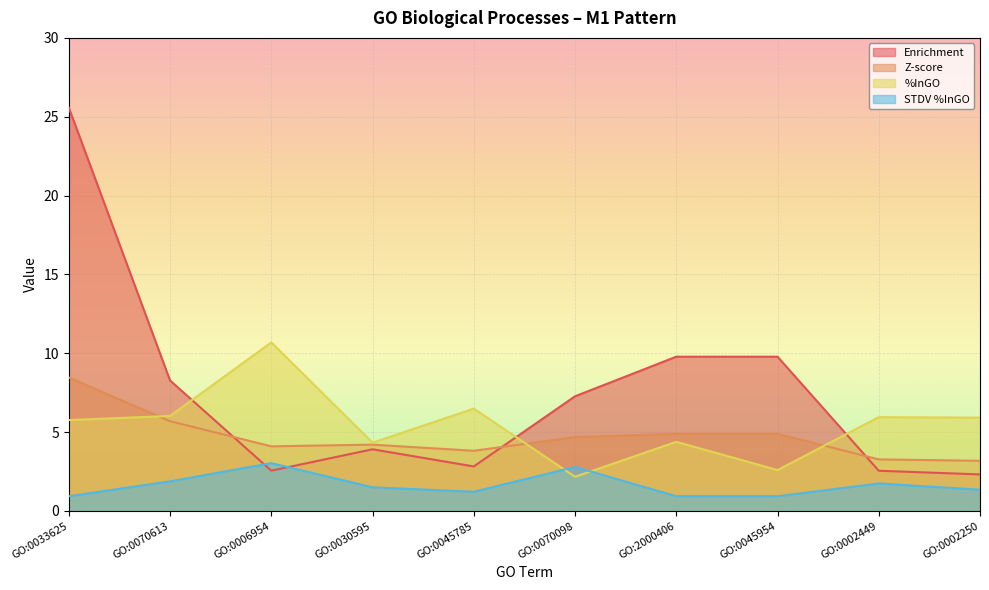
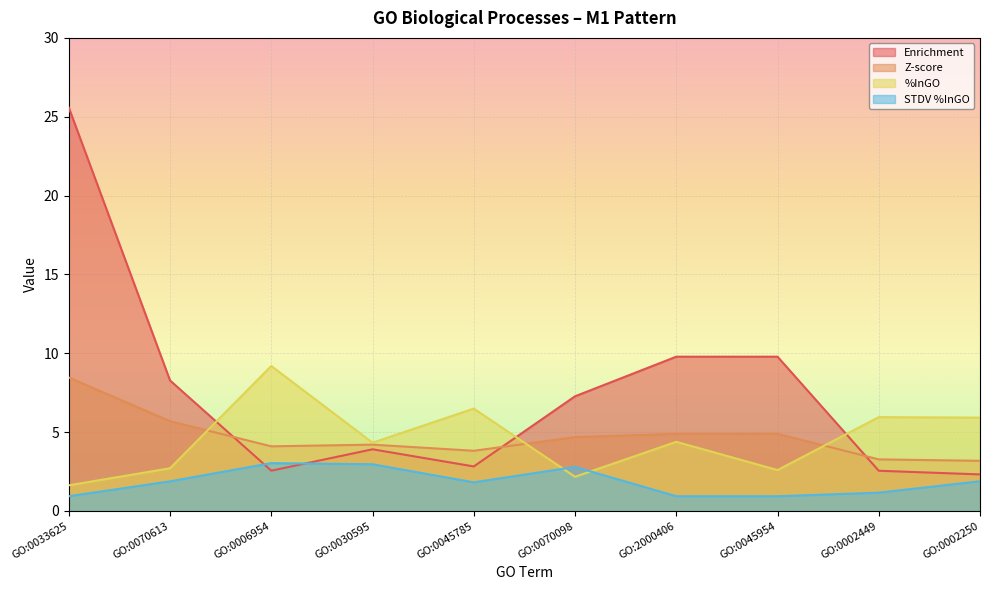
%InGO, GO:0033625: 5.8 -> 1.6
%InGO, GO:0070613: 6.0 -> 2.7
%InGO, GO:0006954: 10.7 -> 9.2
STDV %InGO, GO:0030595: 1.5 -> 3.0
STDV %InGO, GO:0045785: 1.2 -> 1.8
STDV %InGO, GO:0002449: 1.7 -> 1.2
STDV %InGO, GO:0002250: 1.3 -> 1.9
